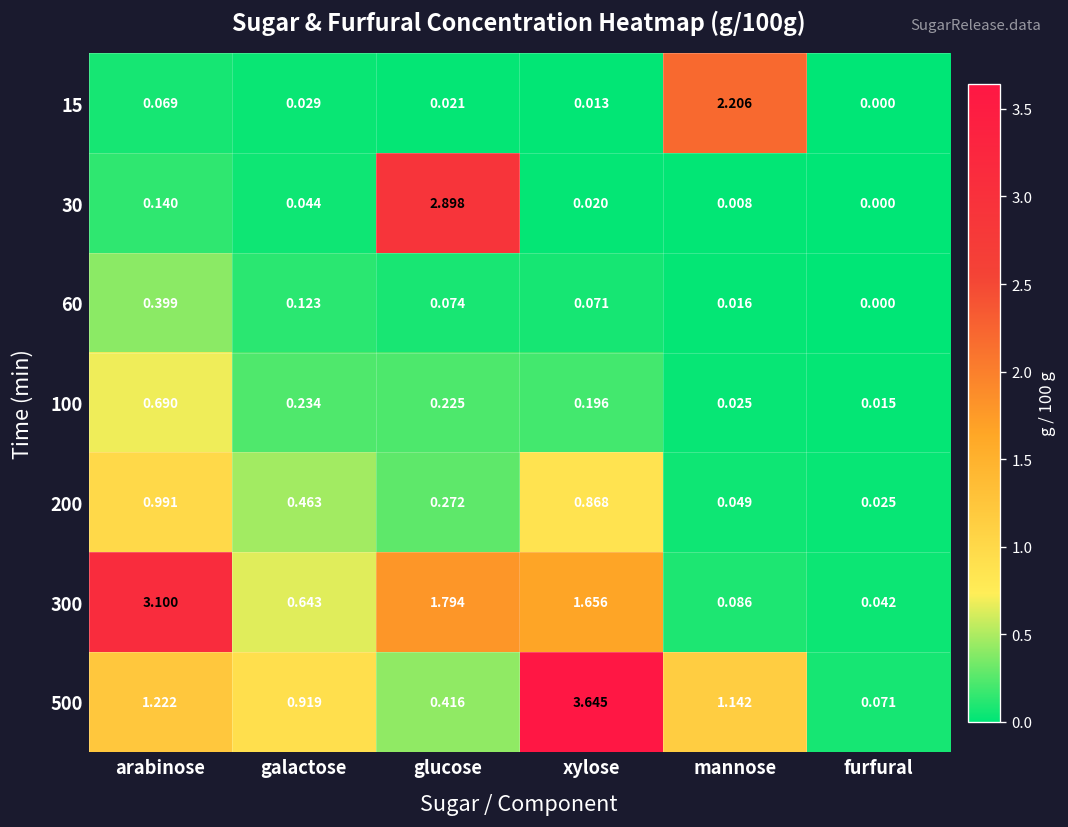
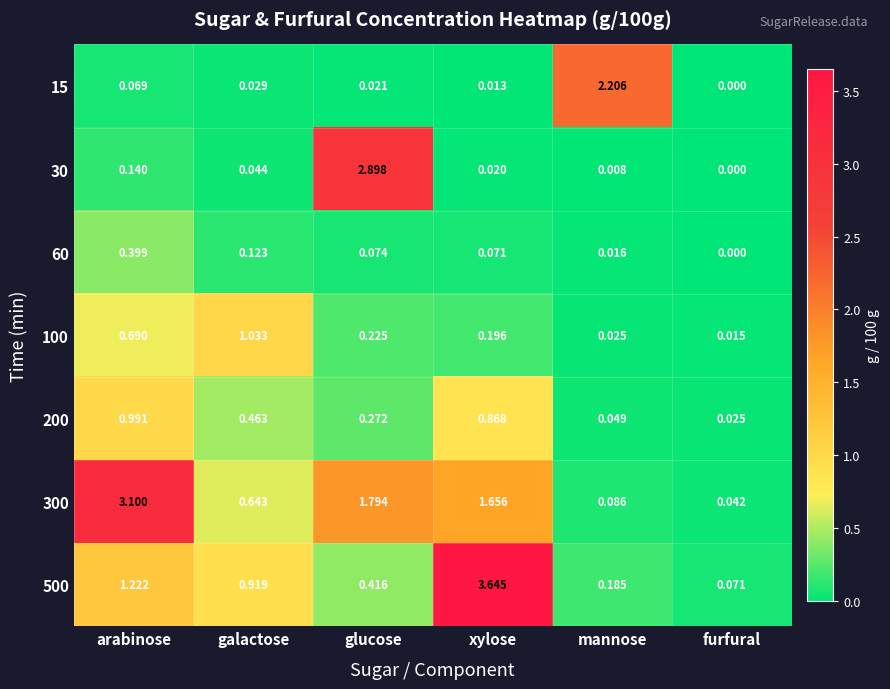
100, galactose: 0.234 -> 1.033
500, mannose: 1.142 -> 0.185
